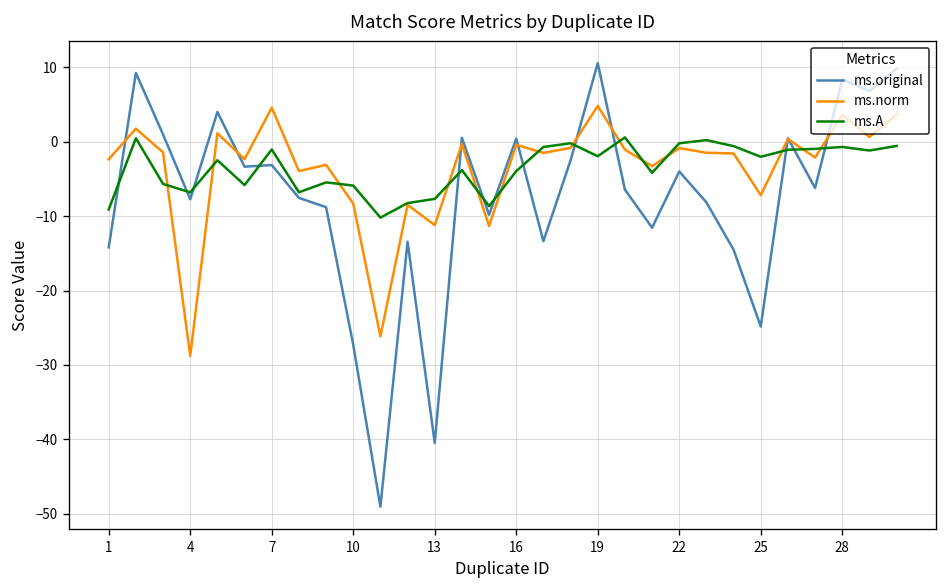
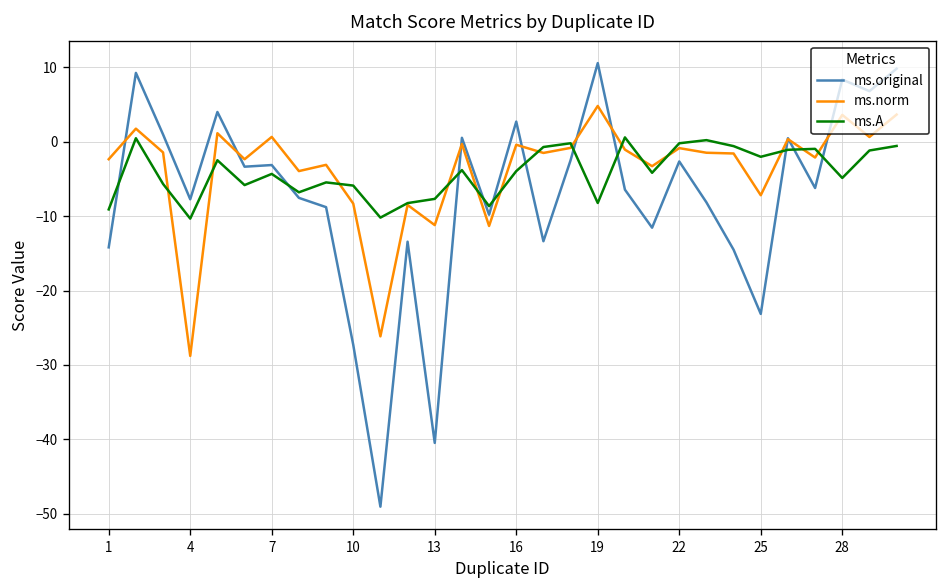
ms.A, 4: -7 -> -10
ms.norm, 7: 5 -> 1
ms.A, 7: -1 -> -4
ms.original, 16: 0 -> 3
ms.A, 19: -2 -> -8
ms.original, 22: -4 -> -3
ms.original, 25: -25 -> -23
ms.A, 28: -1 -> -5
